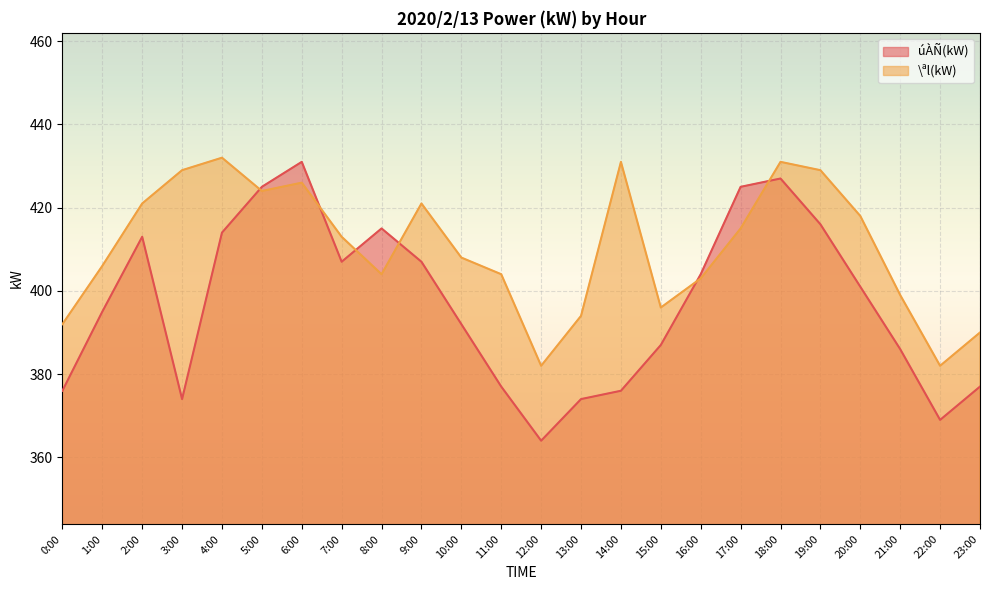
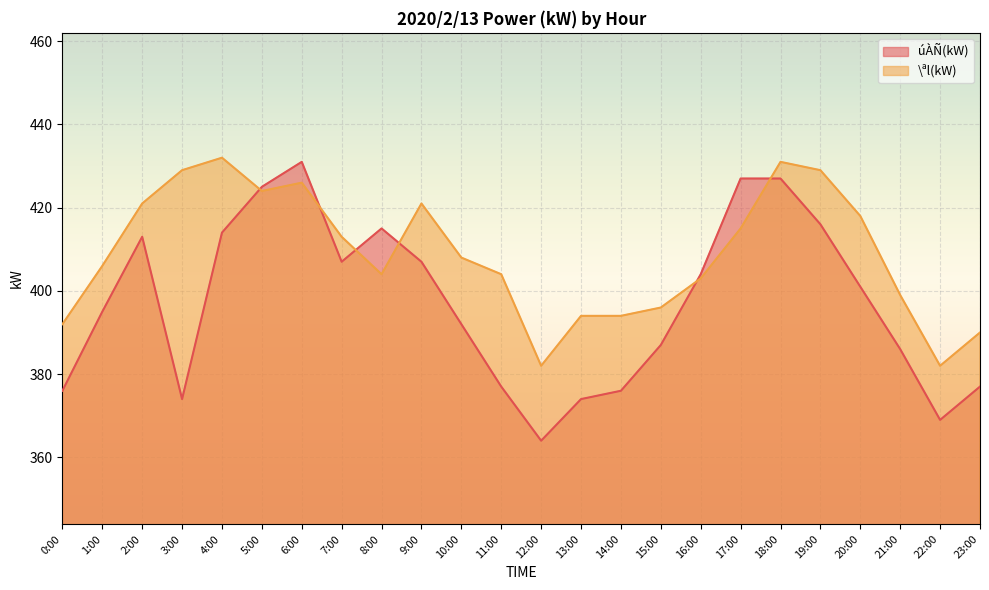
\ªl(kW), 14:00: 431 -> 394
úÀÑ(kW), 17:00: 425 -> 427
